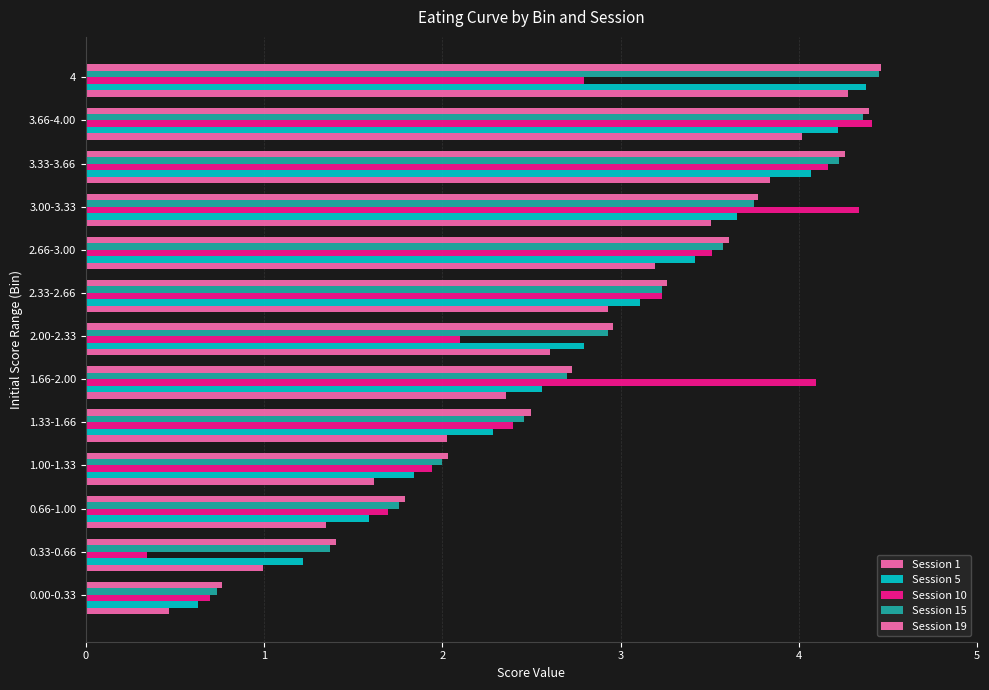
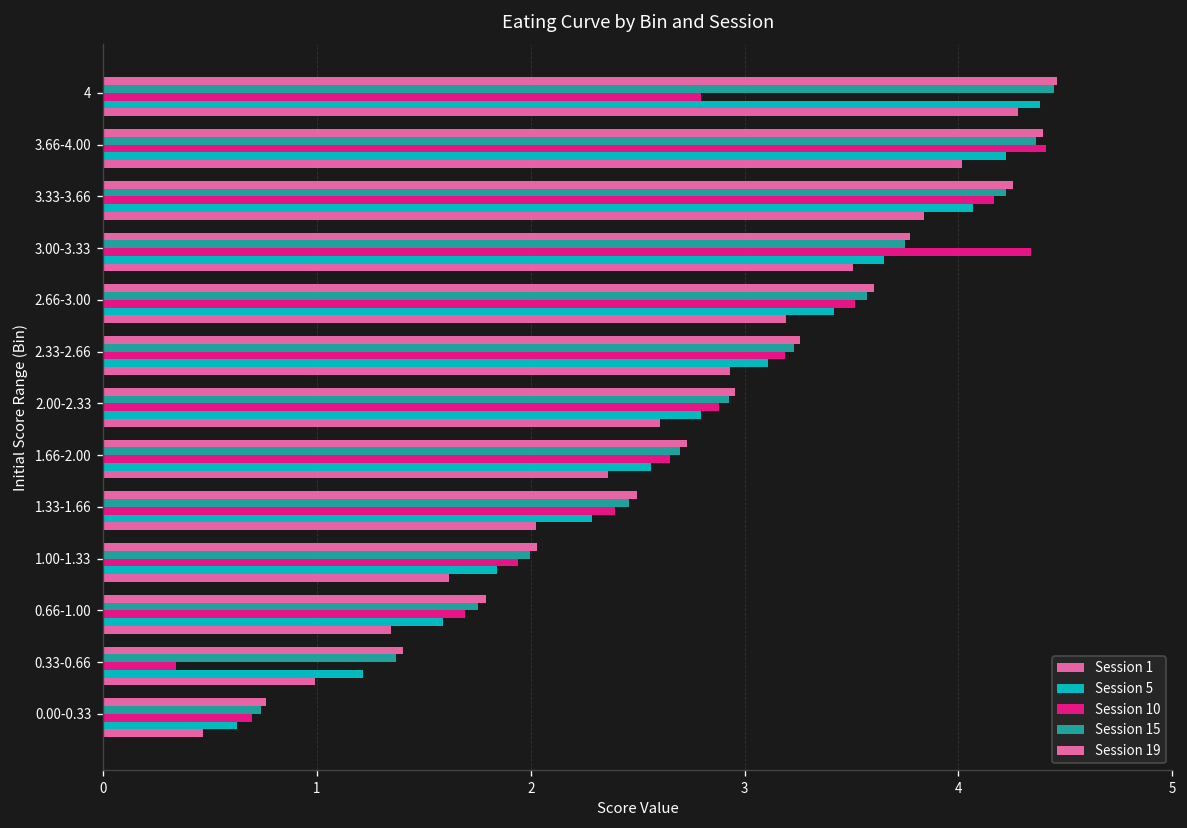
Session 10, 2.33-2.66: 3.23 -> 3.19
Session 10, 2.00-2.33: 2.10 -> 2.88
Session 10, 1.66-2.00: 4.10 -> 2.65
